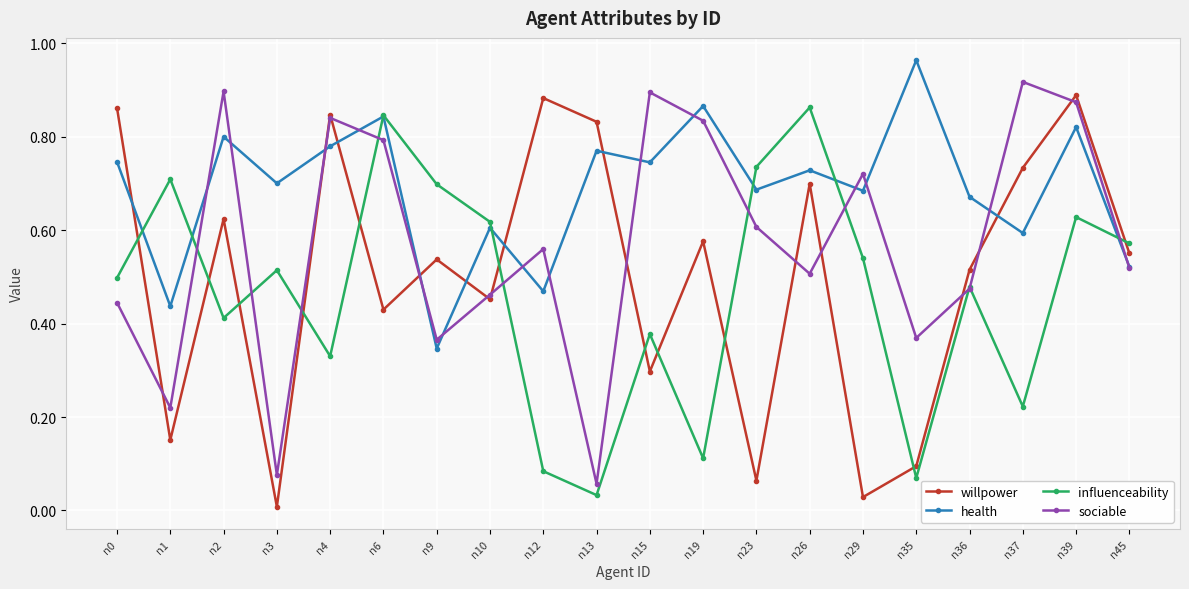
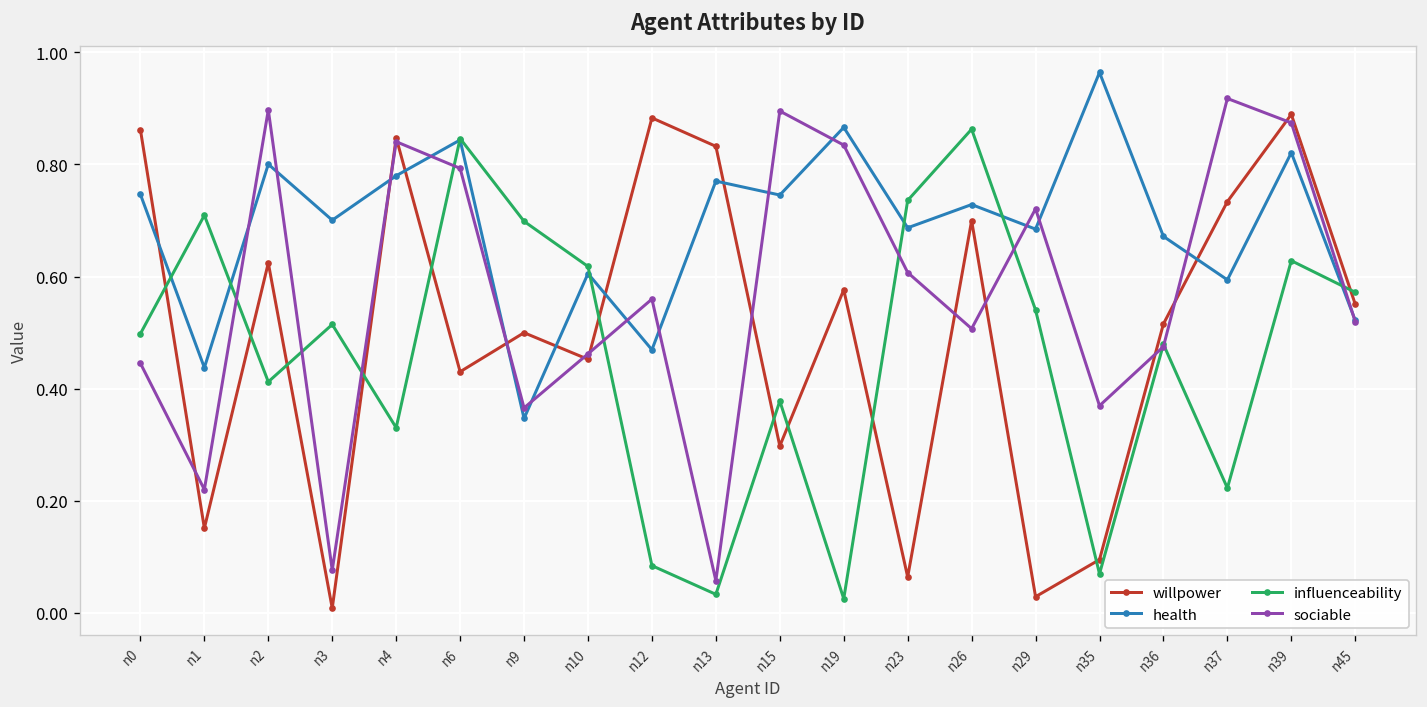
willpower, n9: 0.54 -> 0.50
influenceability, n19: 0.11 -> 0.03
